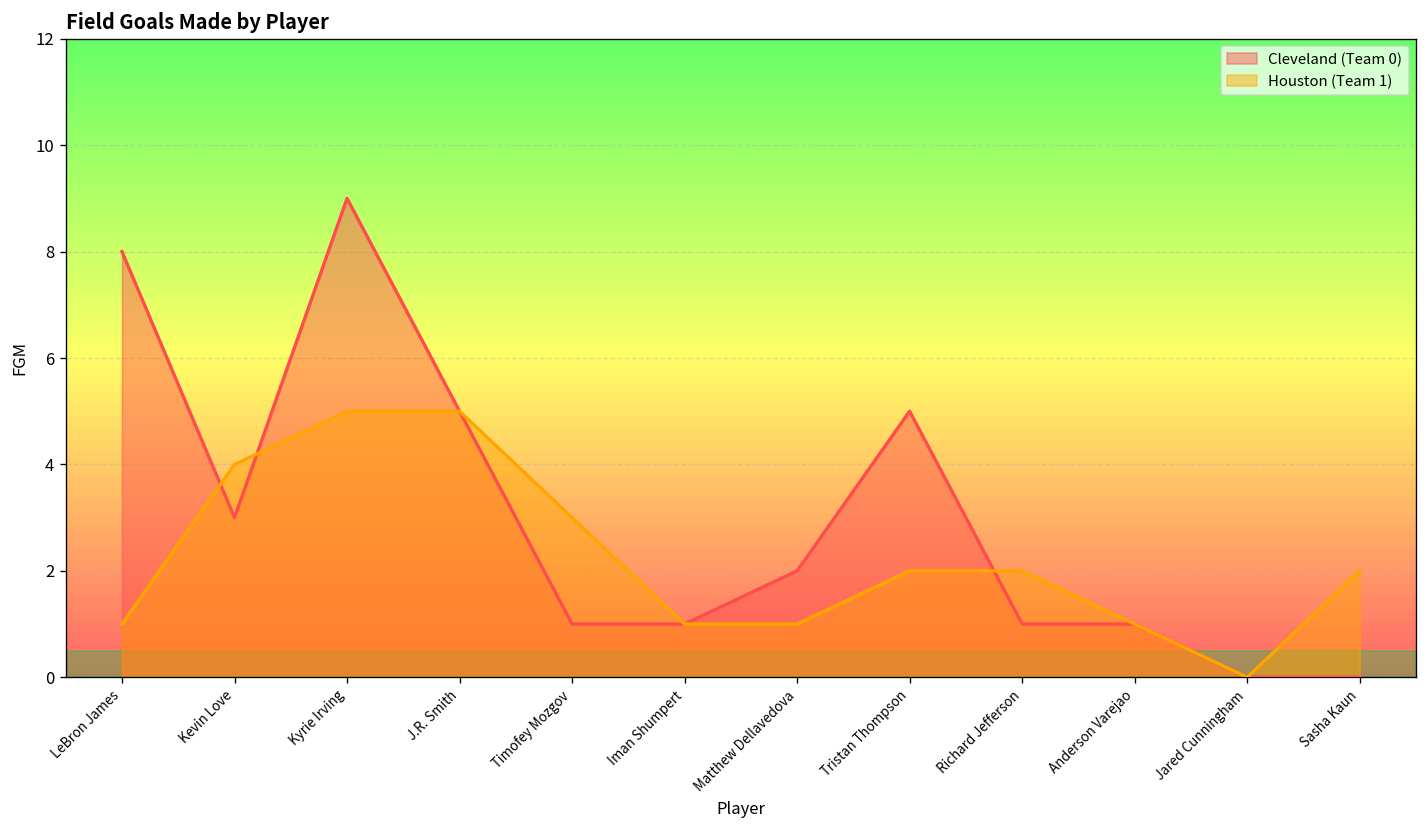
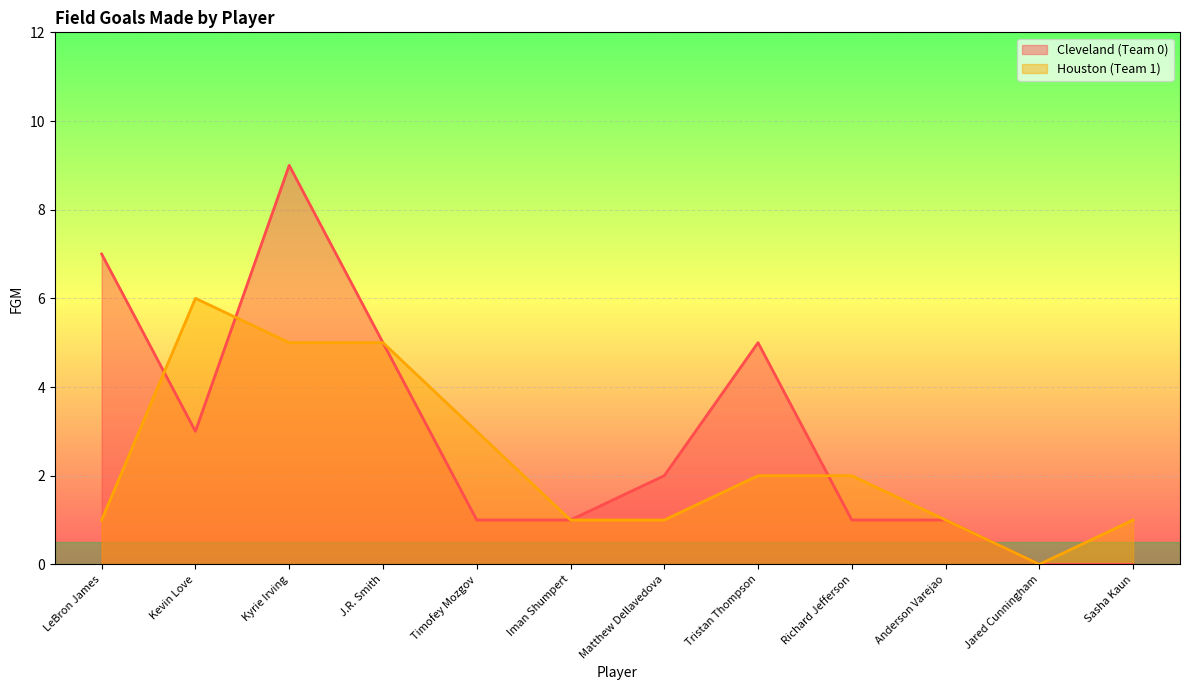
Cleveland (Team 0), LeBron James: 8 -> 7
Houston (Team 1), Kevin Love: 4 -> 6
Houston (Team 1), Sasha Kaun: 2 -> 1
